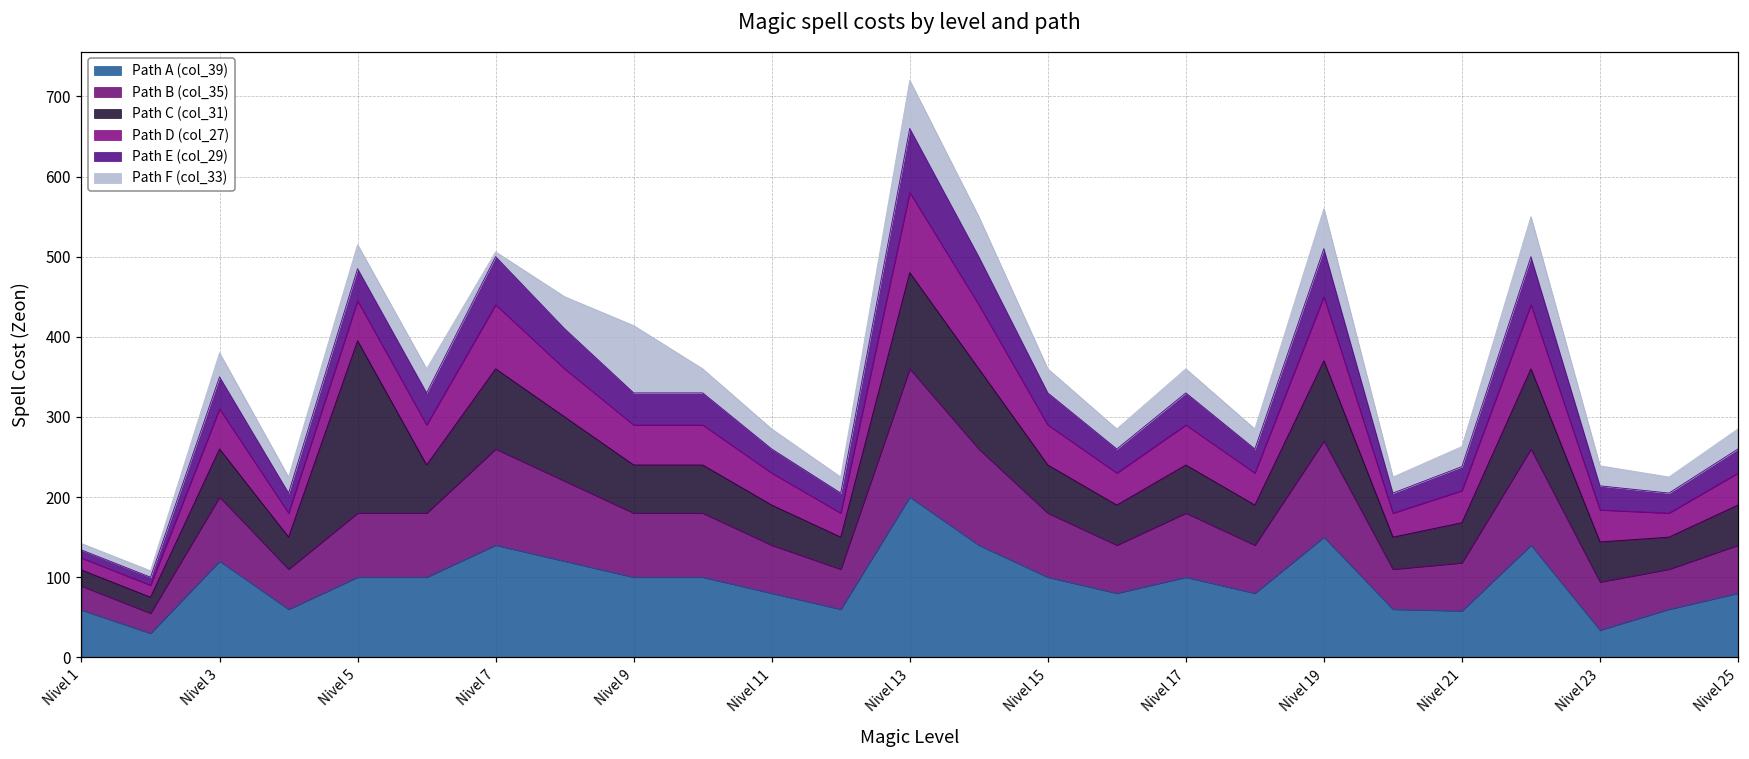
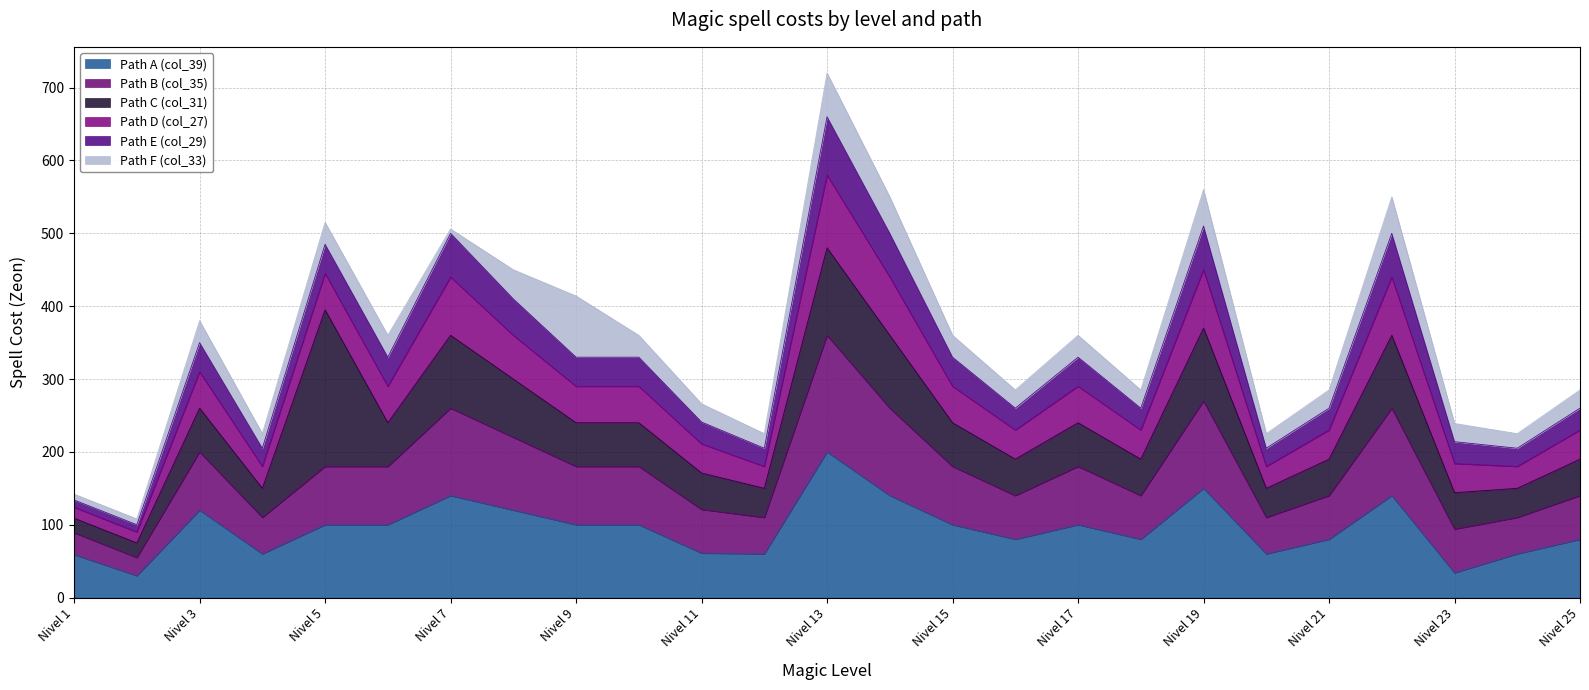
Path A (col_39), Nivel 11: 80 -> 60
Path A (col_39), Nivel 21: 60 -> 80
